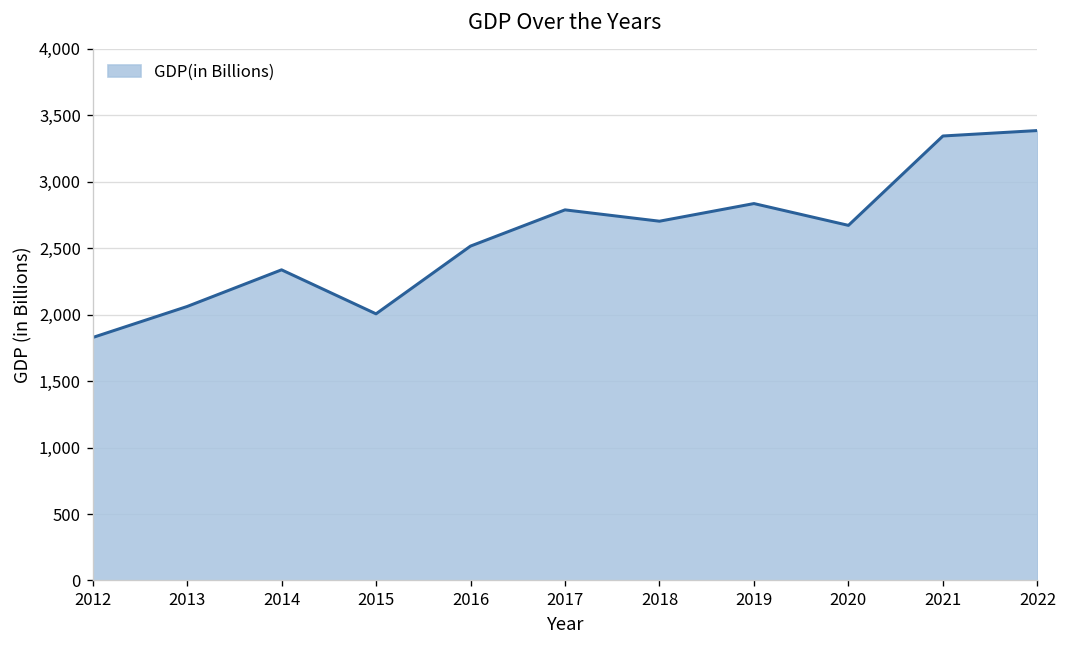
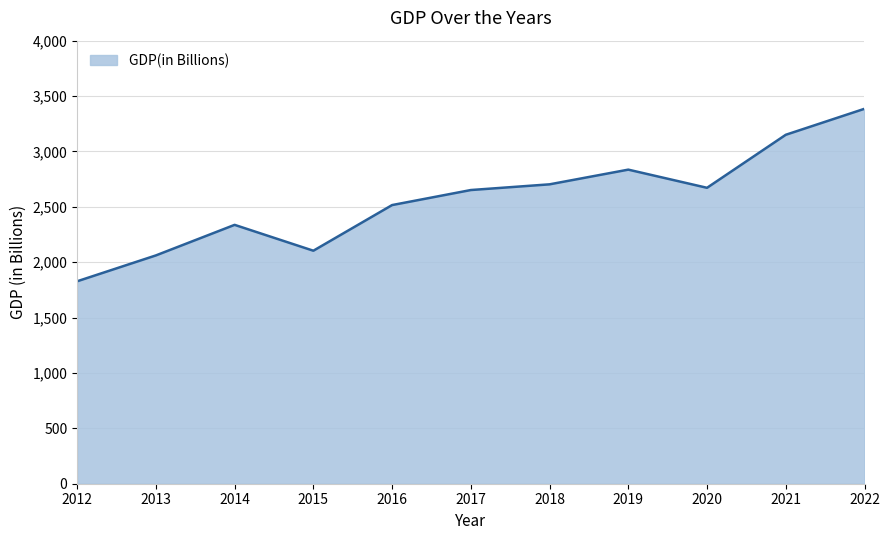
2015: 2,010 -> 2,100
2017: 2,790 -> 2,650
2021: 3,340 -> 3,150
